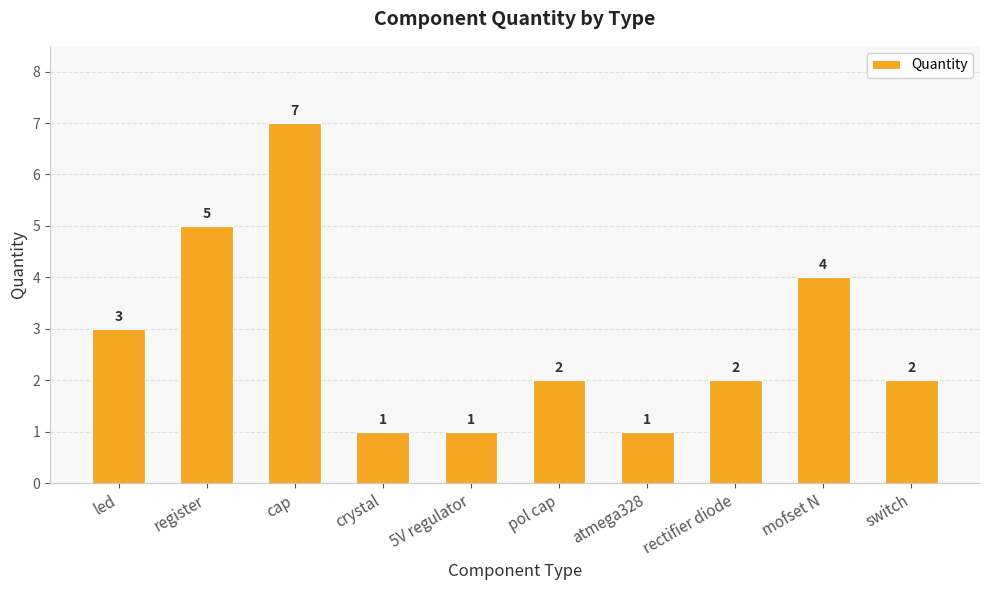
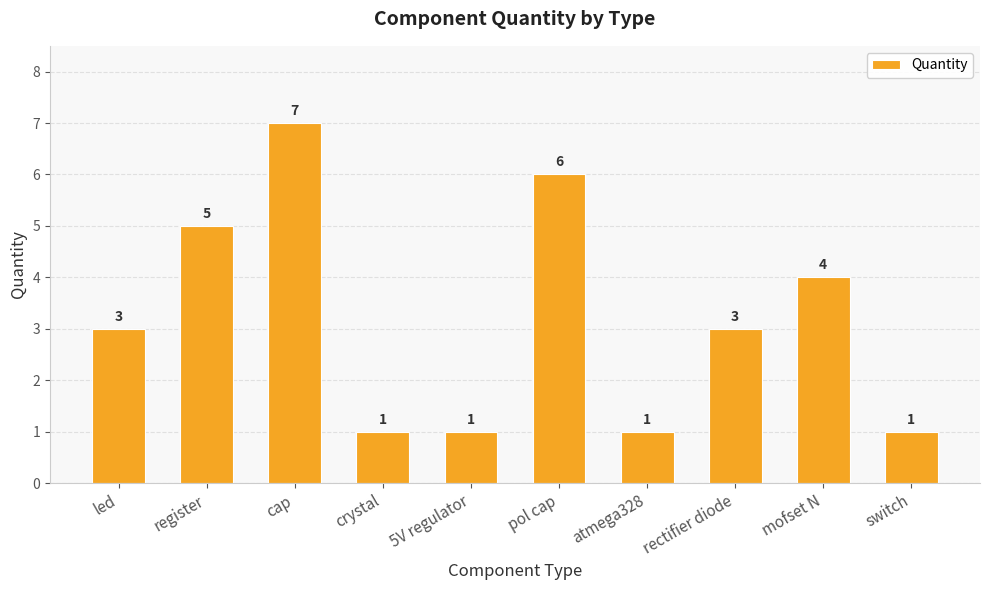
pol cap: 2 -> 6
rectifier diode: 2 -> 3
switch: 2 -> 1
